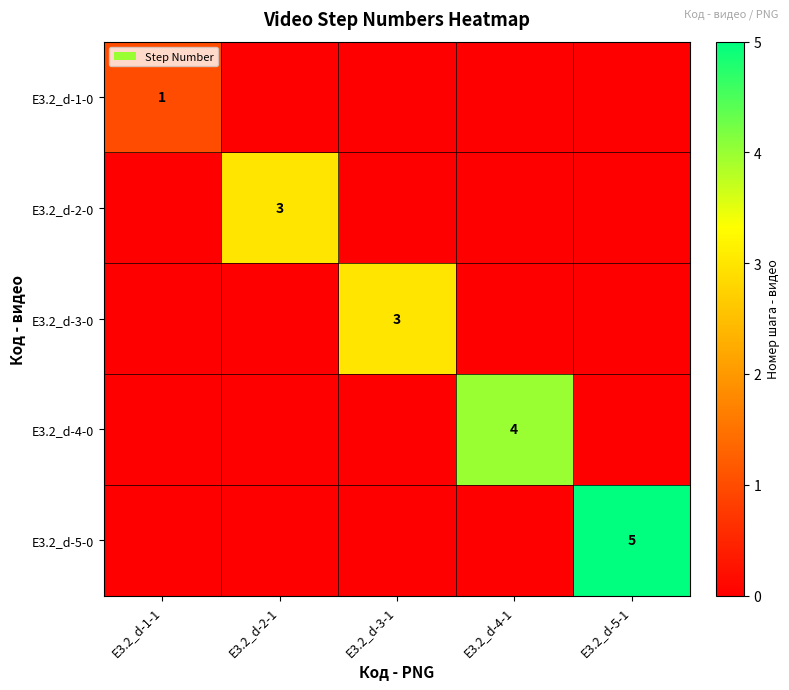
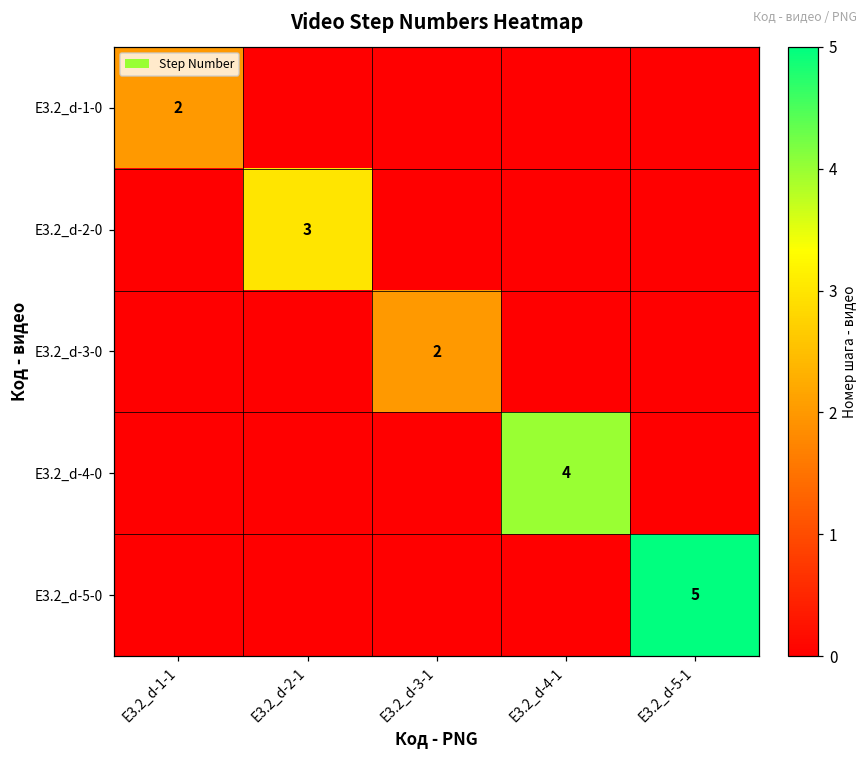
E3.2_d-1-0, E3.2_d-1-1: 1 -> 2
E3.2_d-3-0, E3.2_d-3-1: 3 -> 2
